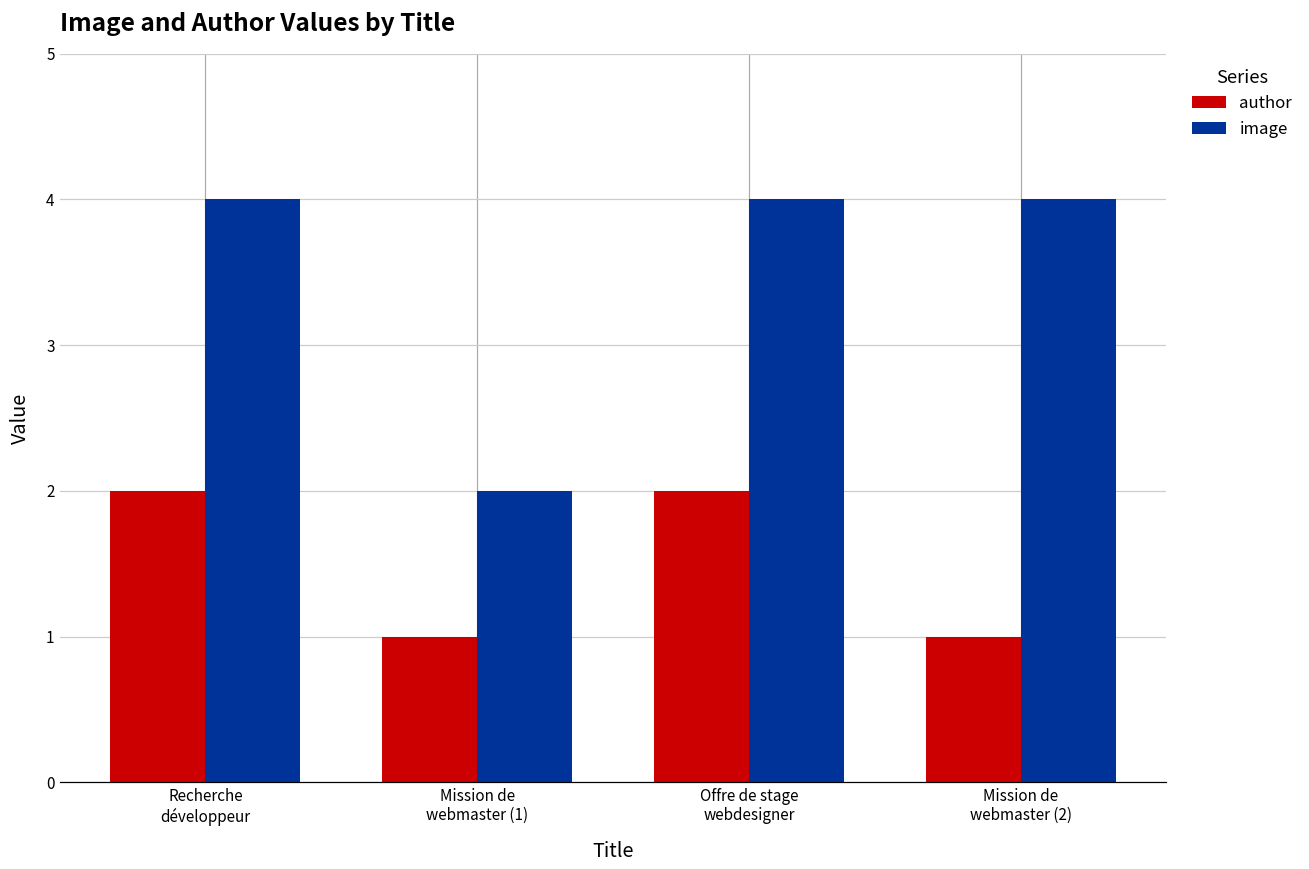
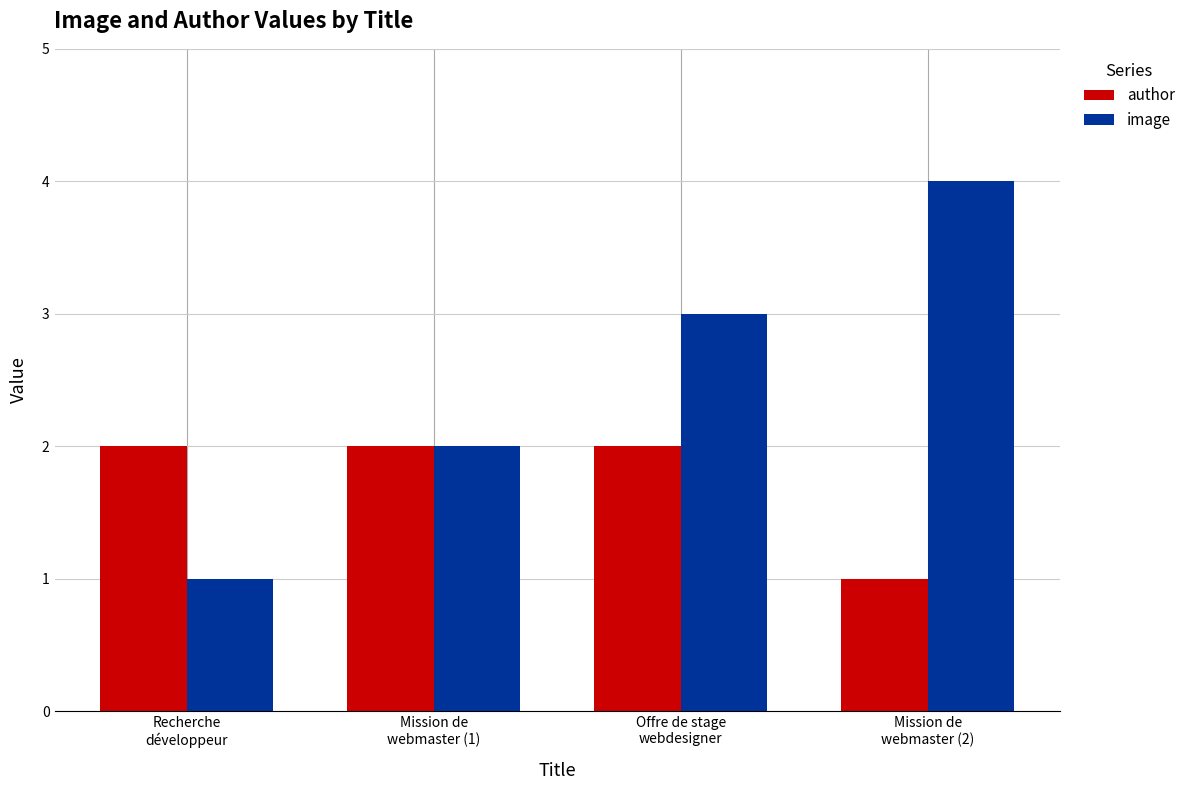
image, Recherche développeur: 4 -> 1
author, Mission de webmaster (1): 1 -> 2
image, Offre de stage webdesigner: 4 -> 3
